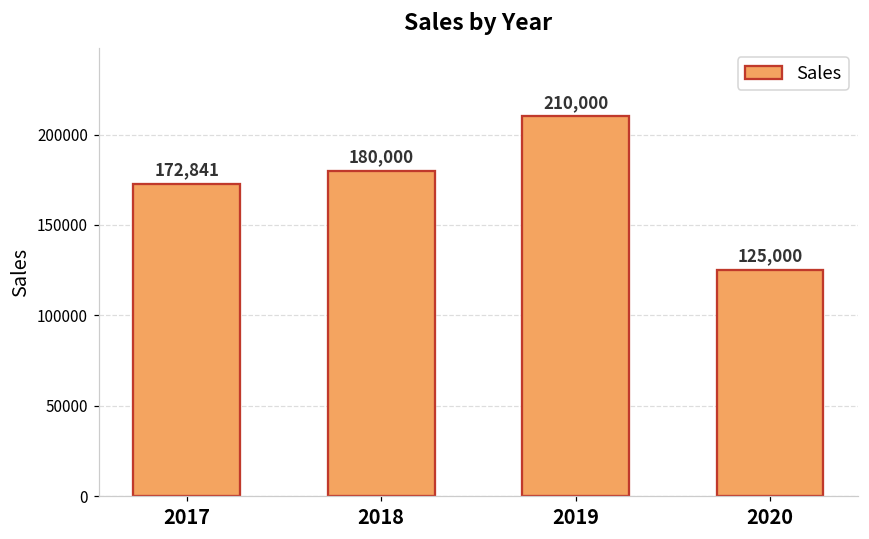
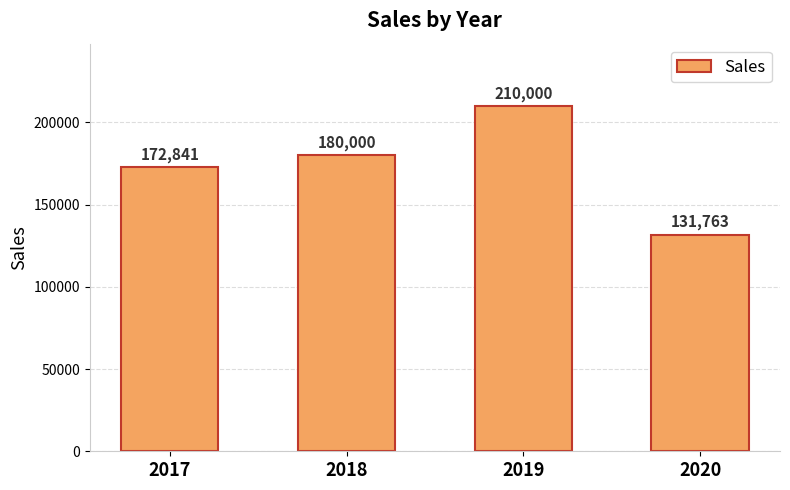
2020: 125,000 -> 131,763
